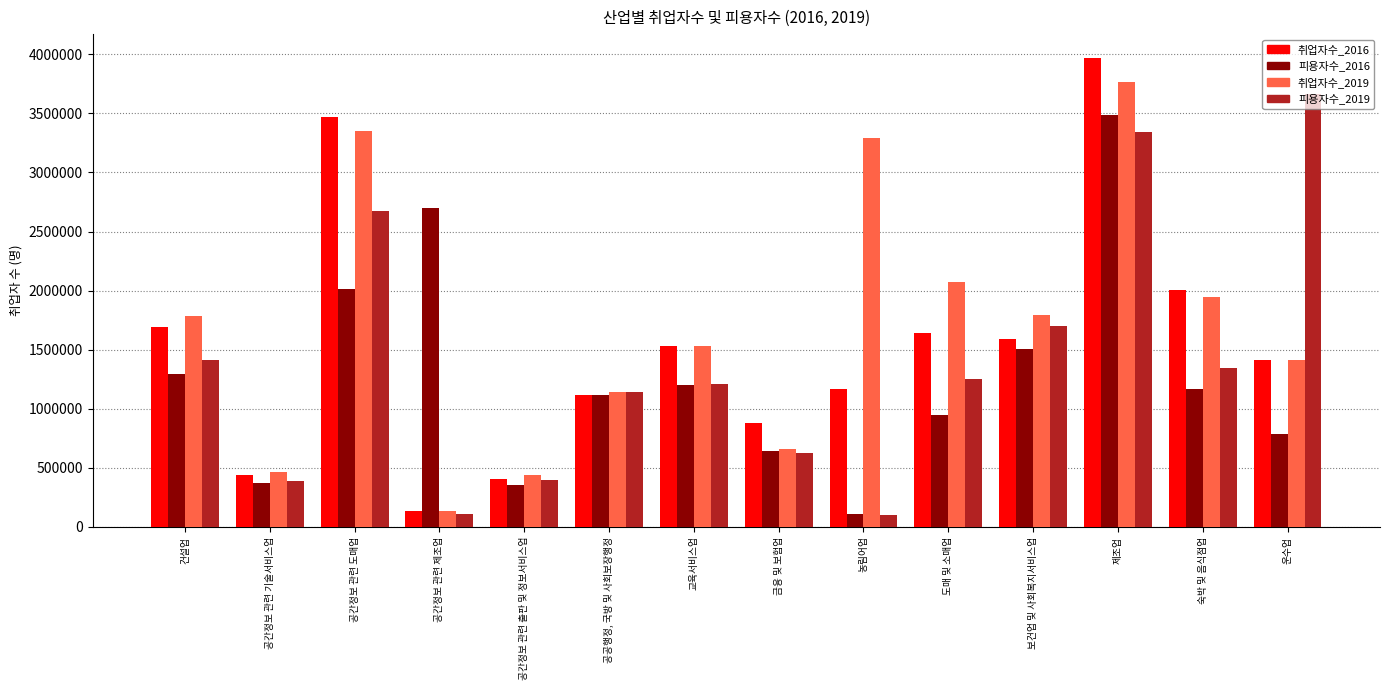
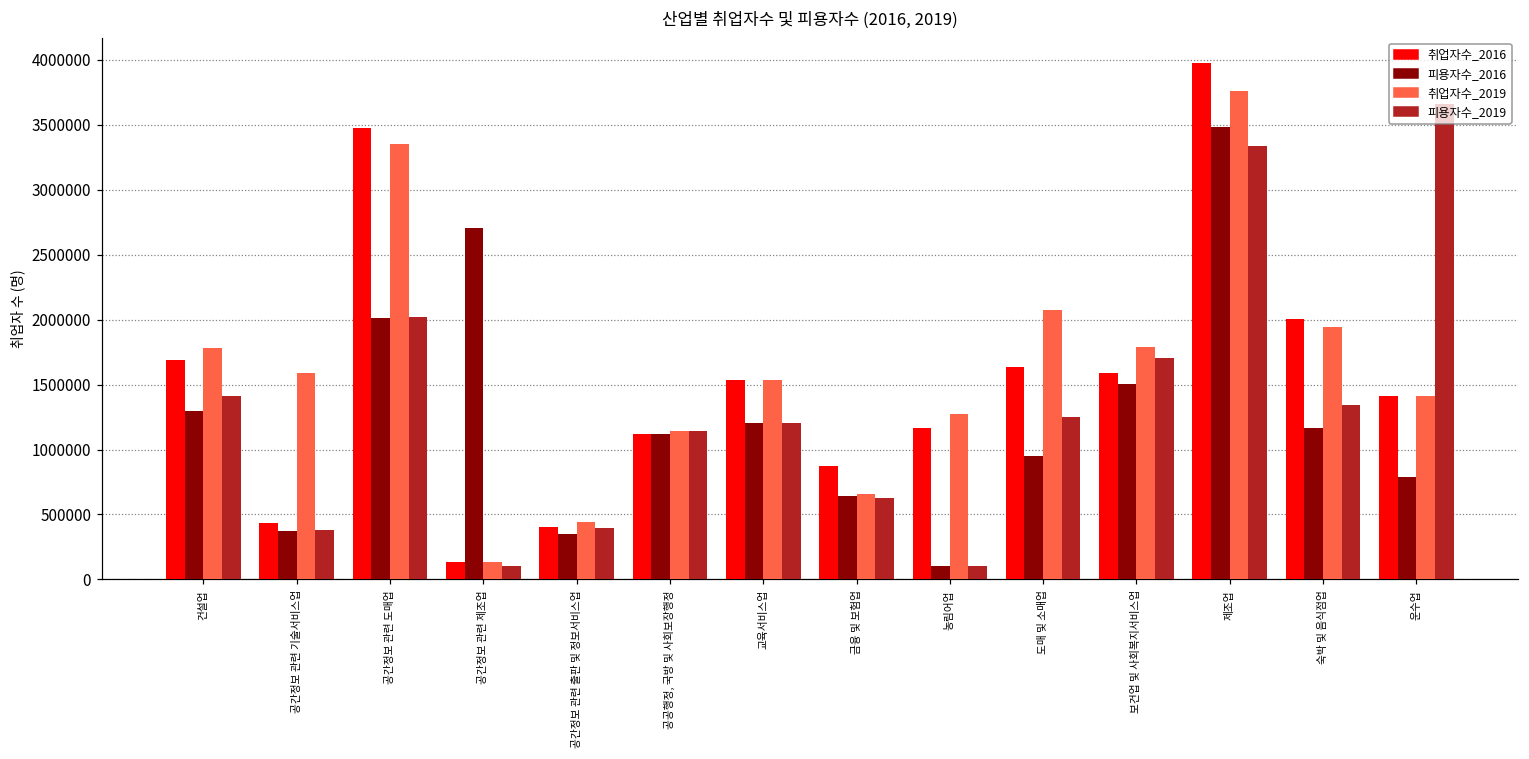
취업자수_2019, 공간정보 관련 기술서비스업: 460000 -> 1590000
피용자수_2019, 공간정보 관련 도매업: 2680000 -> 2020000
취업자수_2019, 농림어업: 3290000 -> 1270000
